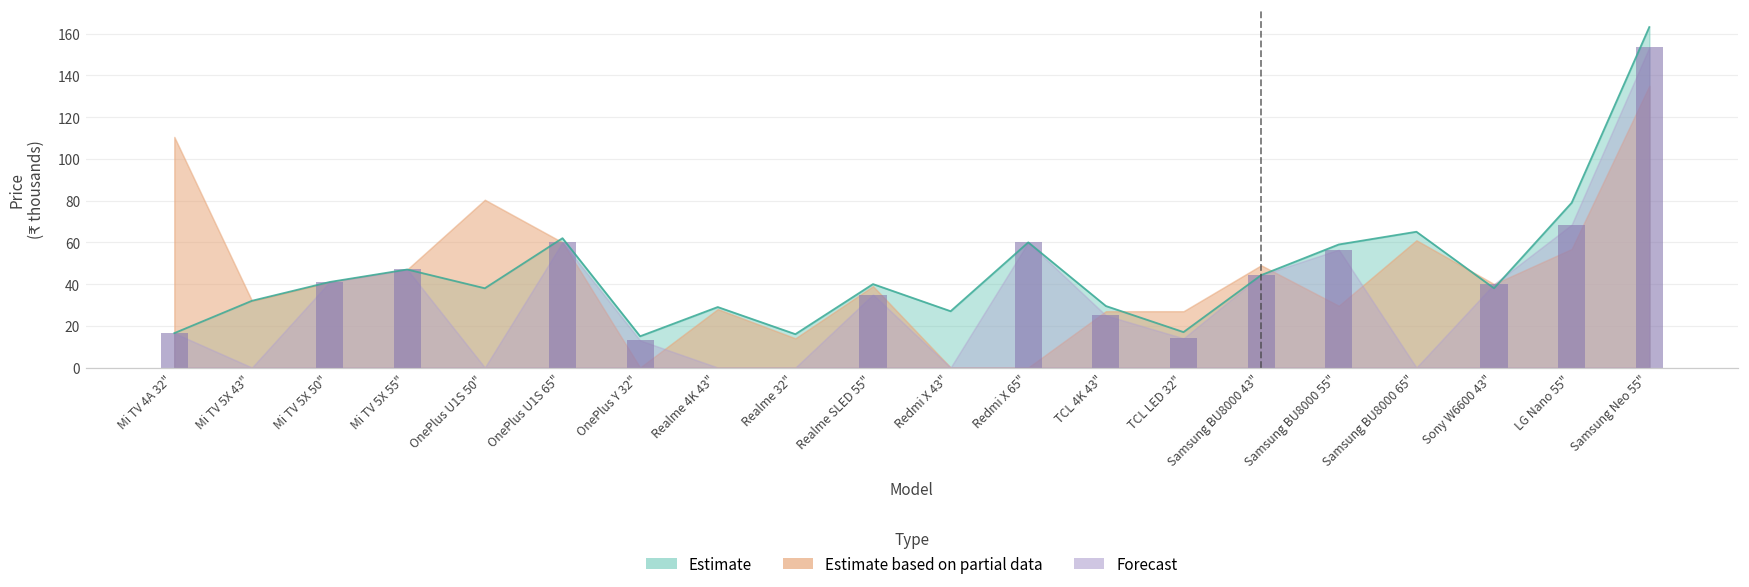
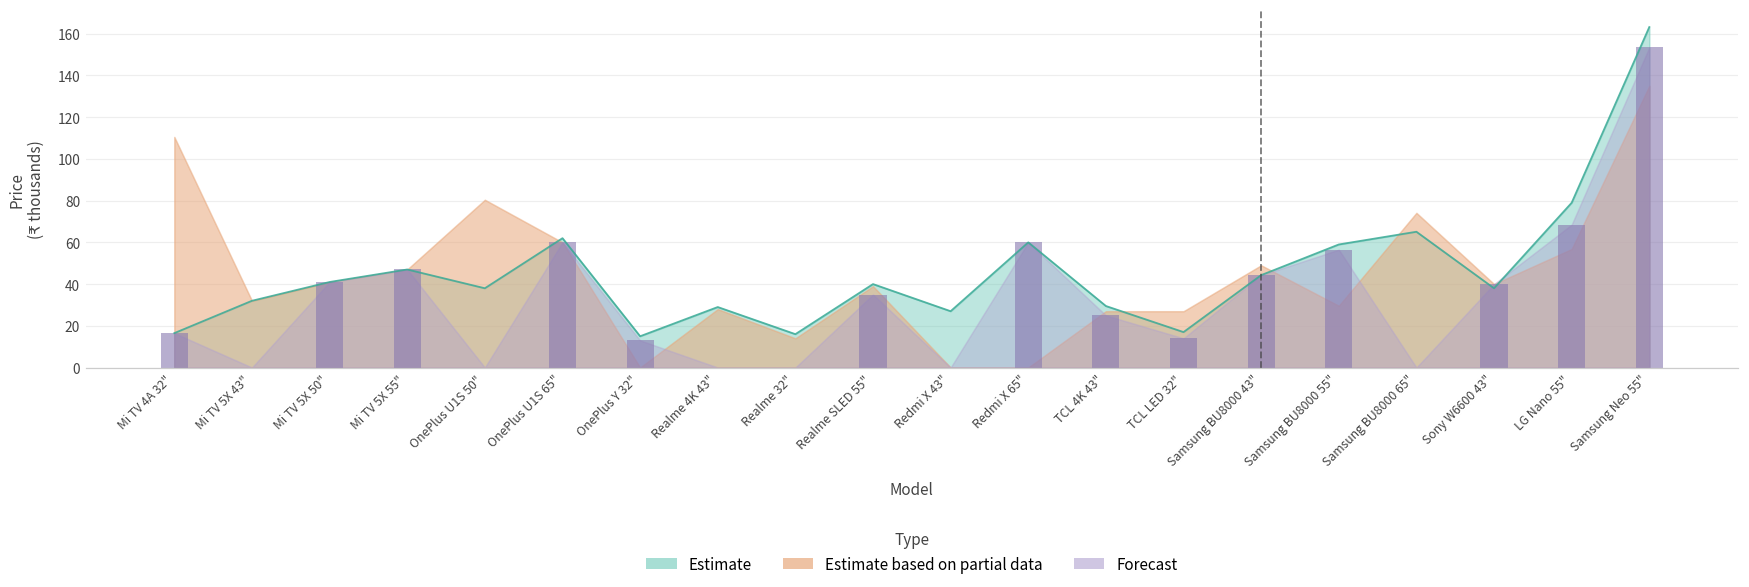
Estimate based on partial data, Samsung BU8000 65": 61 -> 74
